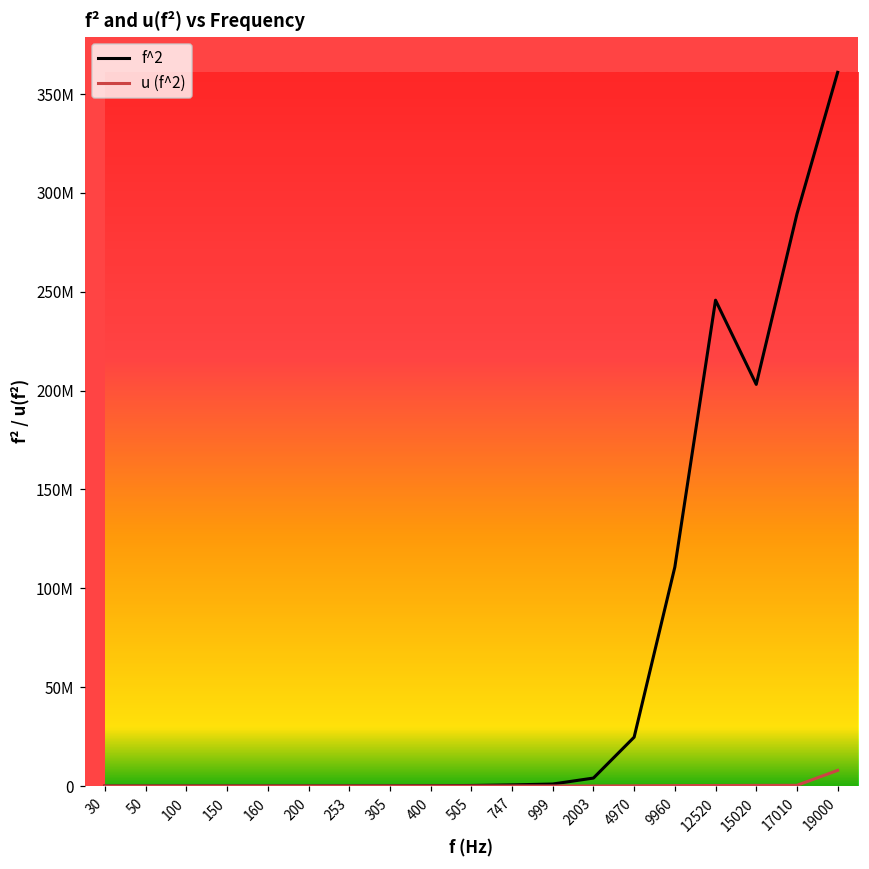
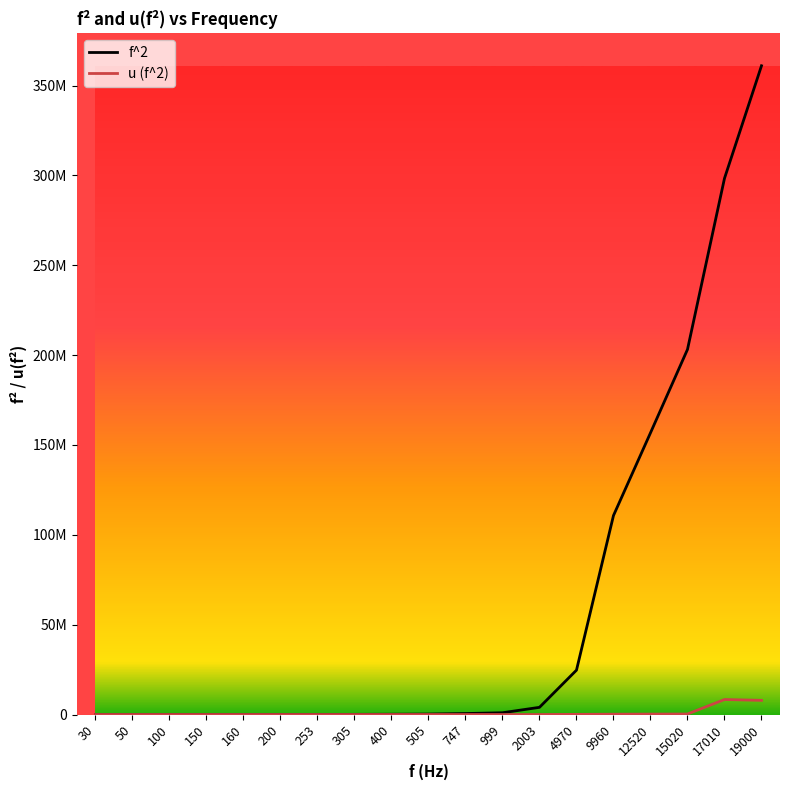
f^2, 12520: 246000000 -> 157000000
f^2, 17010: 289000000 -> 298000000
u (f^2), 17010: 0 -> 8000000
